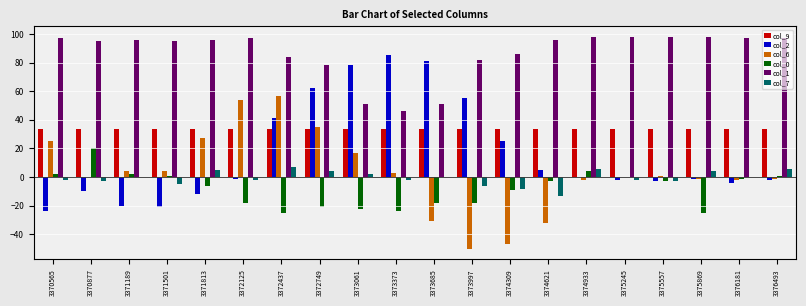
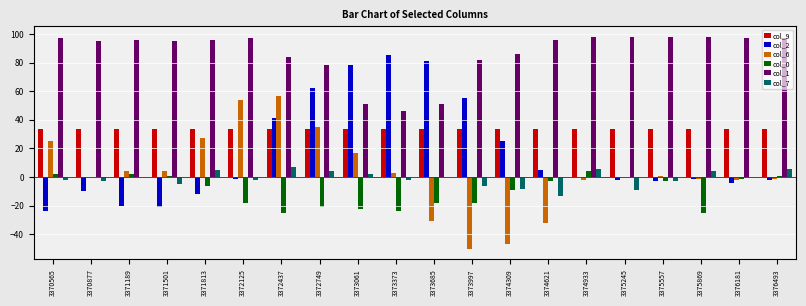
col_0, 3370877: 20 -> 0
col_7, 3375245: -2 -> -9
